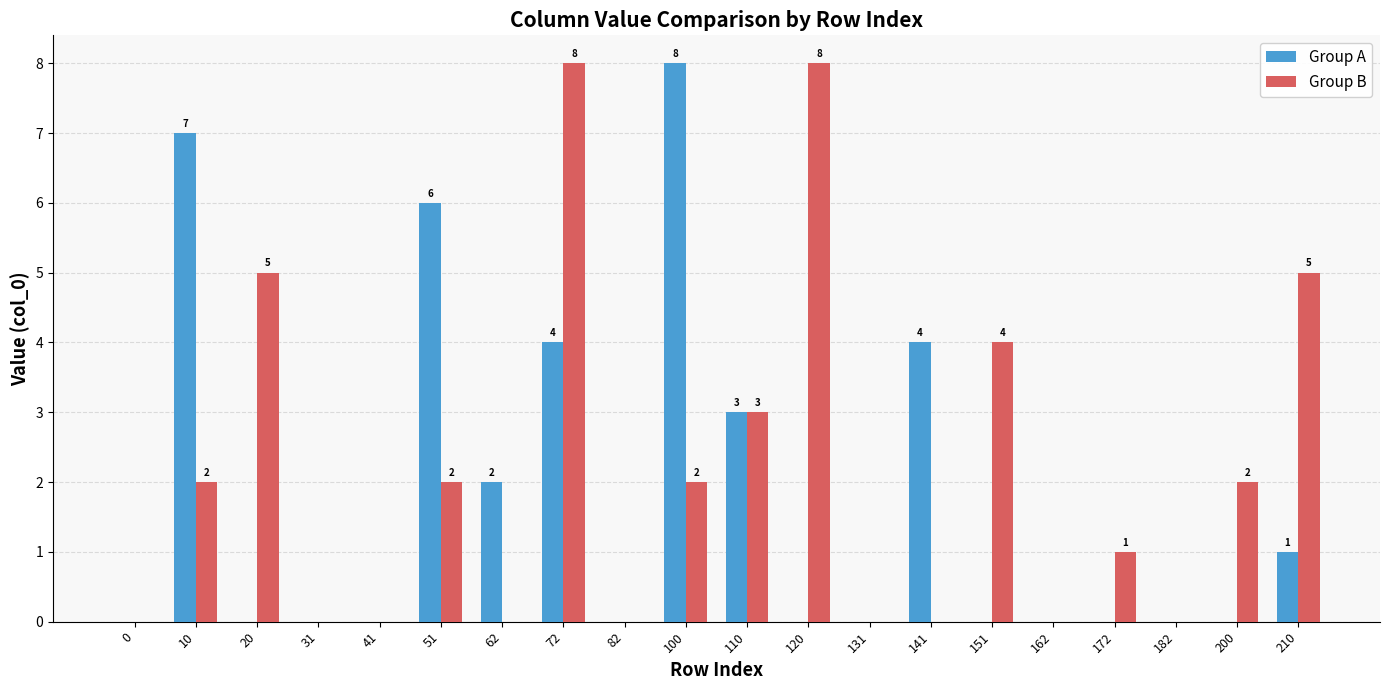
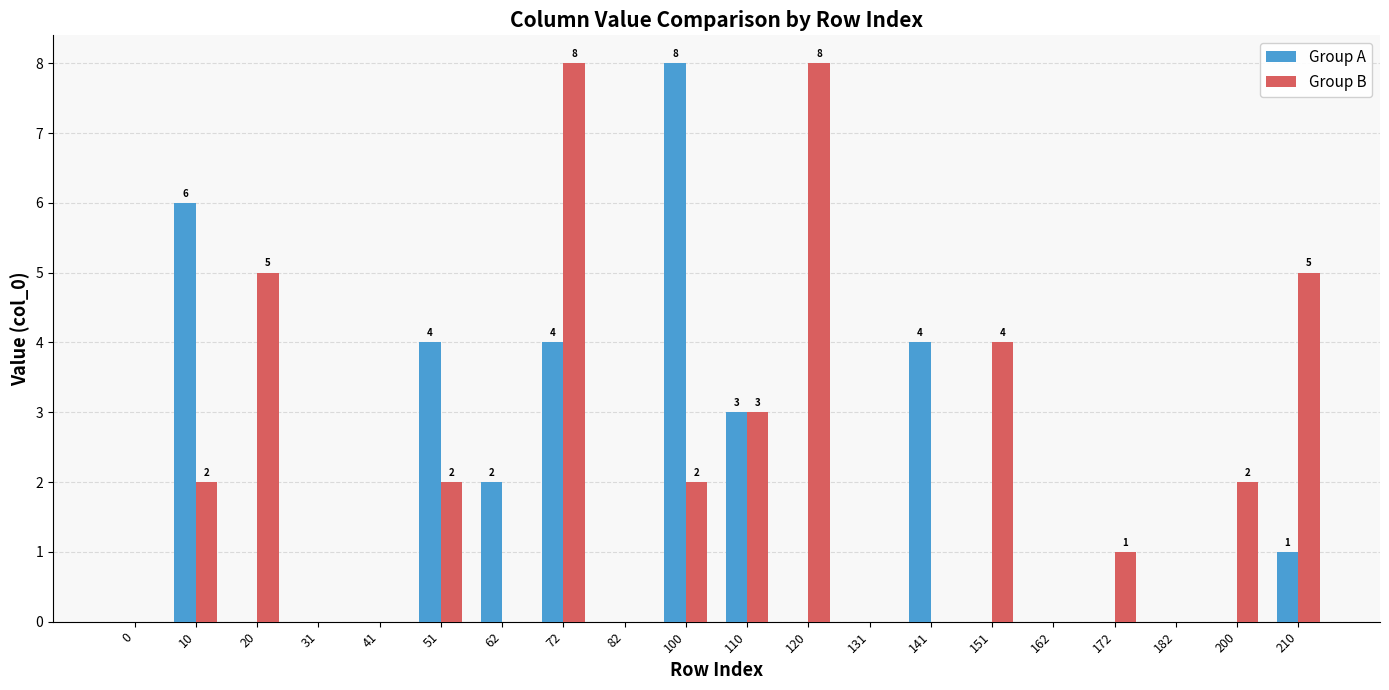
Group A, 10: 7 -> 6
Group A, 51: 6 -> 4
